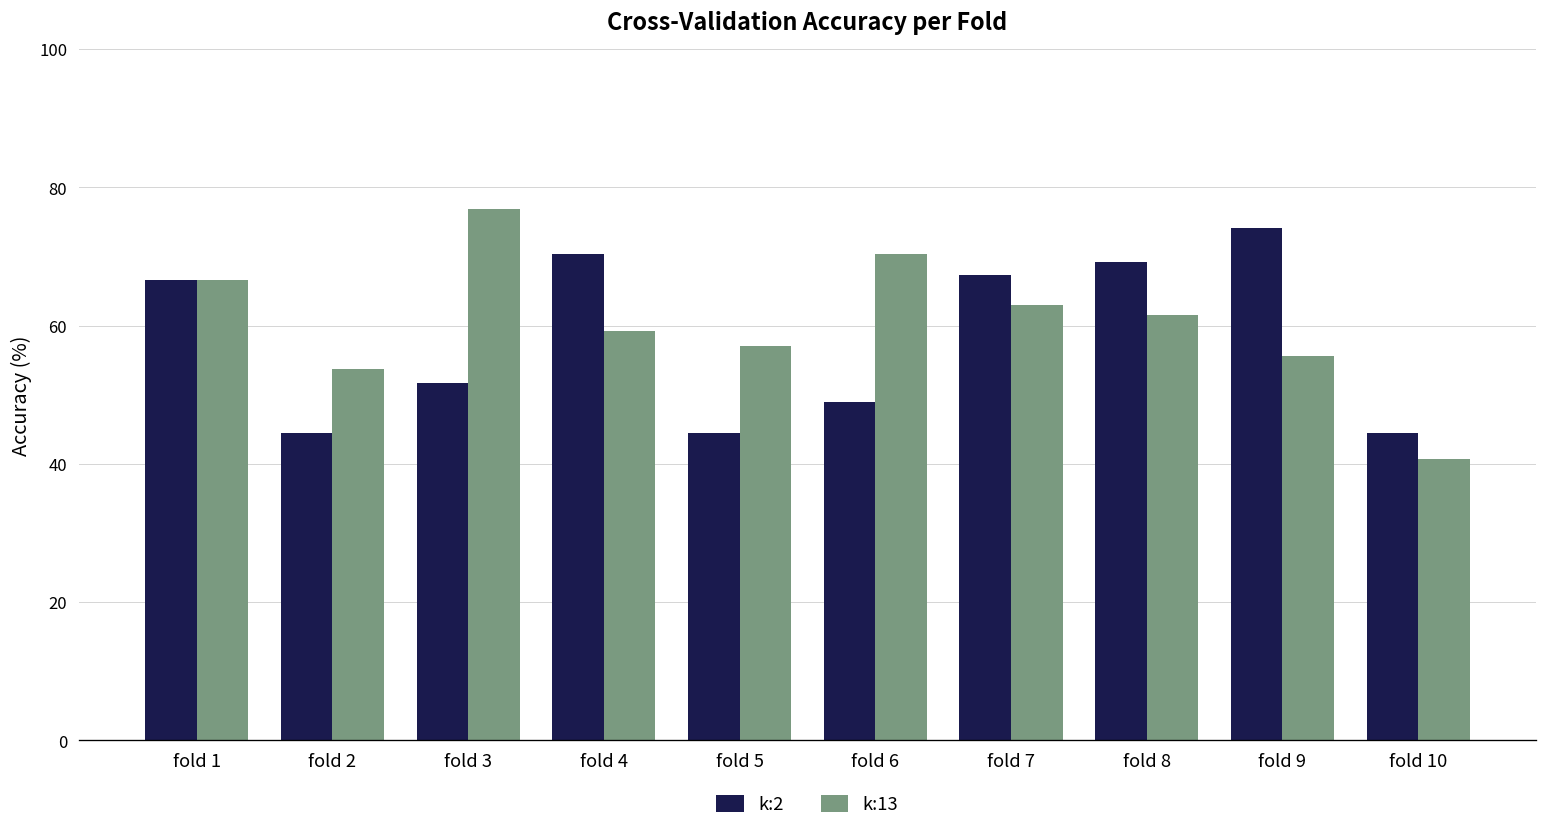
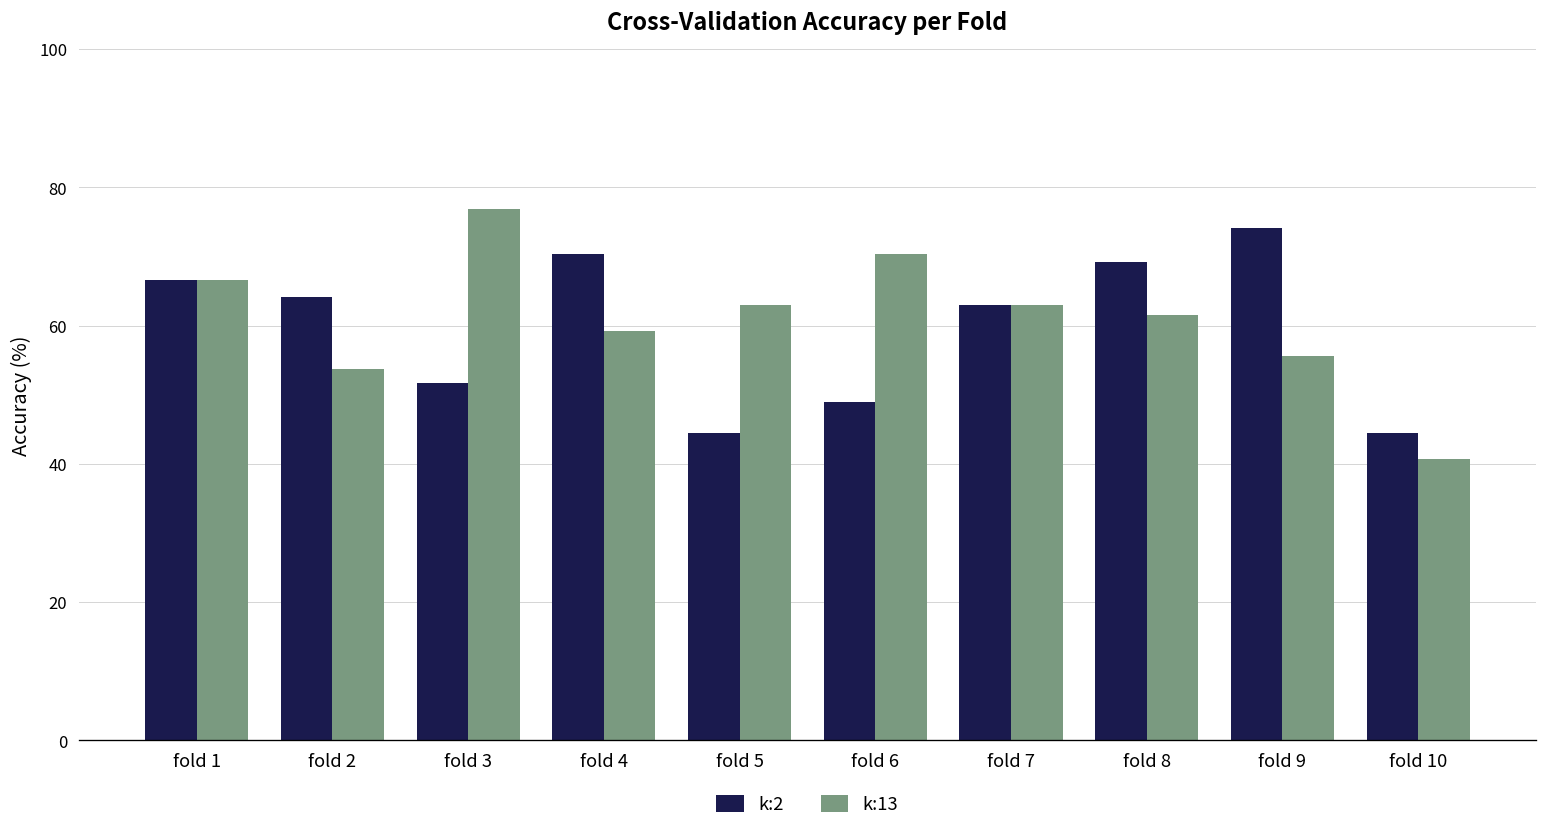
k:2, fold 2: 44 -> 64
k:13, fold 5: 57 -> 63
k:2, fold 7: 67 -> 63
